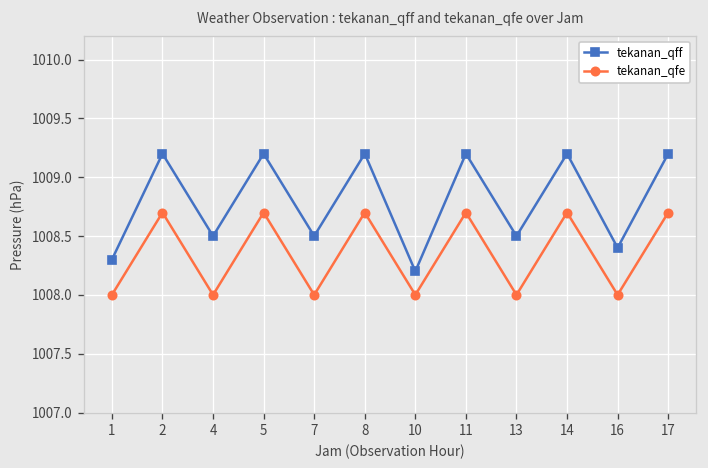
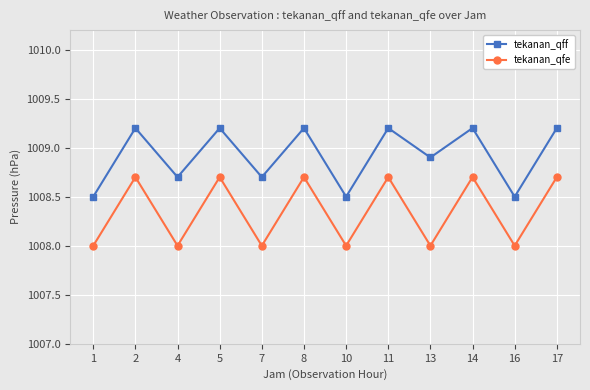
tekanan_qff, 1: 1008.3 -> 1008.5
tekanan_qff, 4: 1008.5 -> 1008.7
tekanan_qff, 7: 1008.5 -> 1008.7
tekanan_qff, 10: 1008.2 -> 1008.5
tekanan_qff, 13: 1008.5 -> 1008.9
tekanan_qff, 16: 1008.4 -> 1008.5
